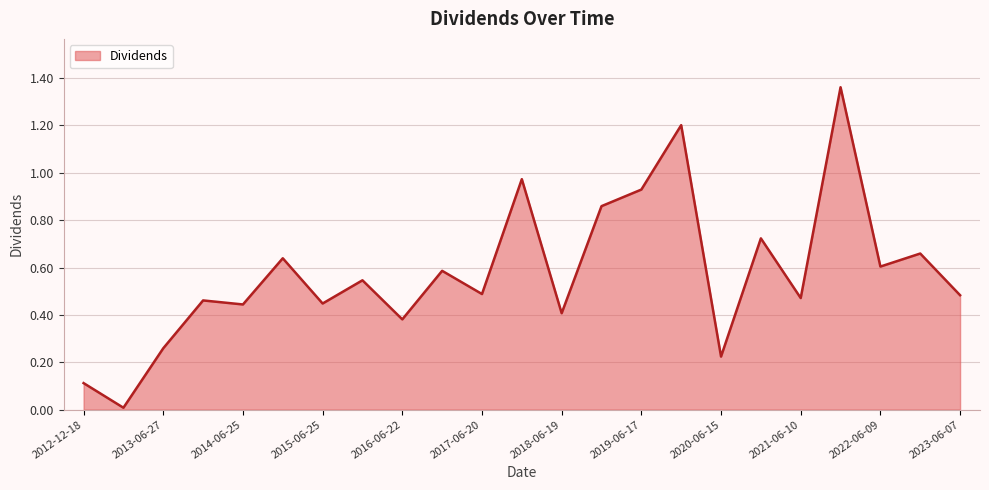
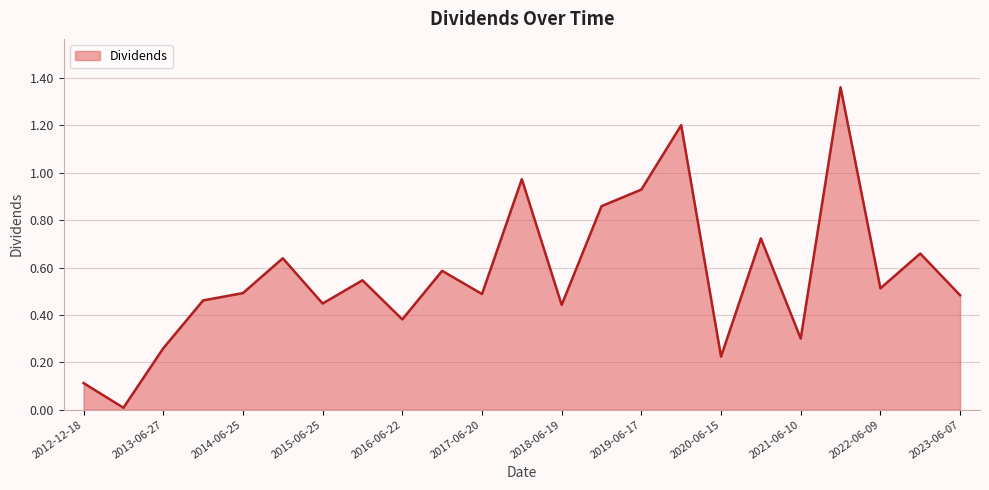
2014-06-25: 0.44 -> 0.49
2018-06-19: 0.41 -> 0.44
2021-06-10: 0.47 -> 0.30
2022-06-09: 0.60 -> 0.51
